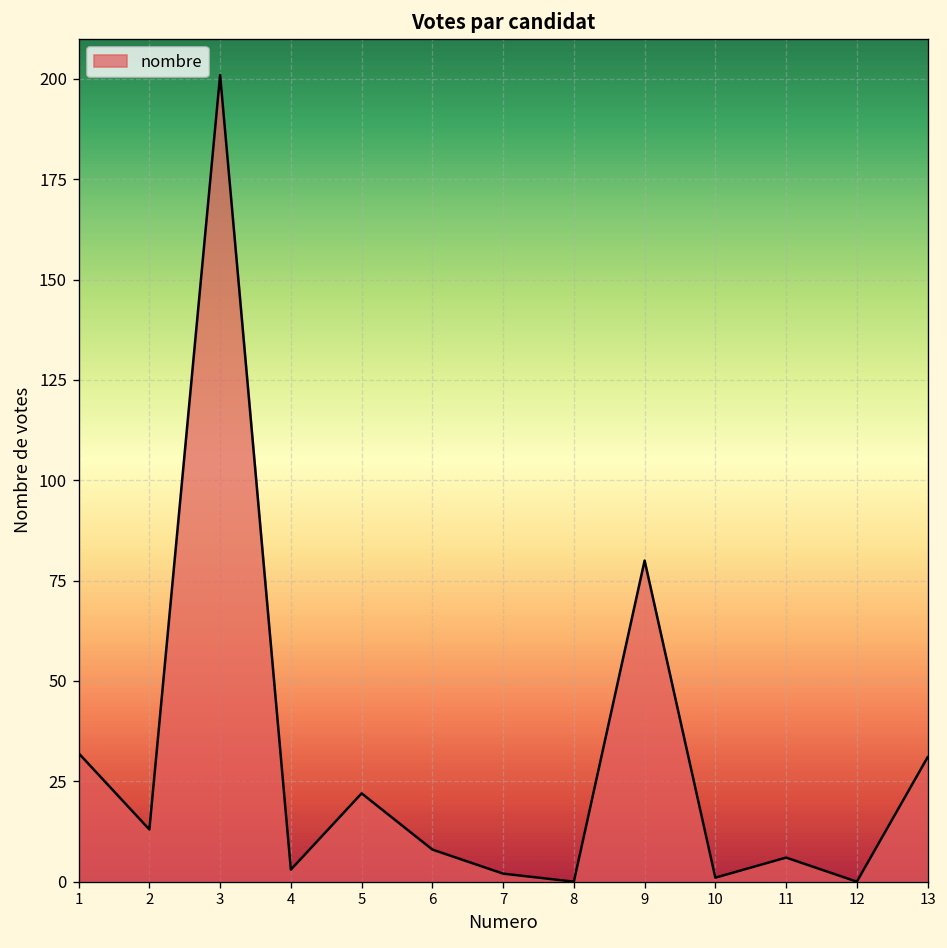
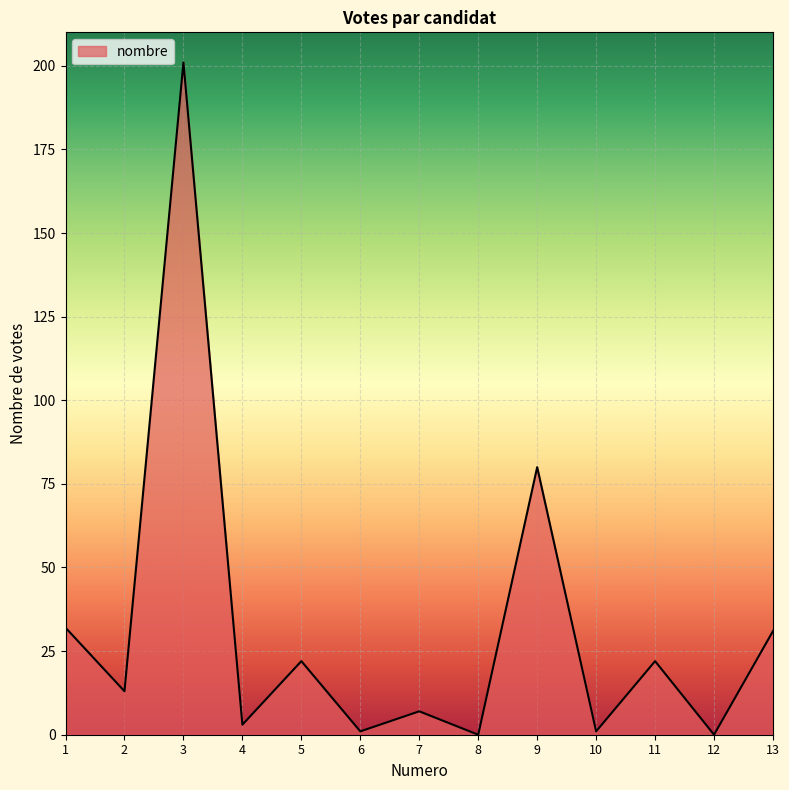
6: 8 -> 1
7: 2 -> 7
11: 6 -> 22
